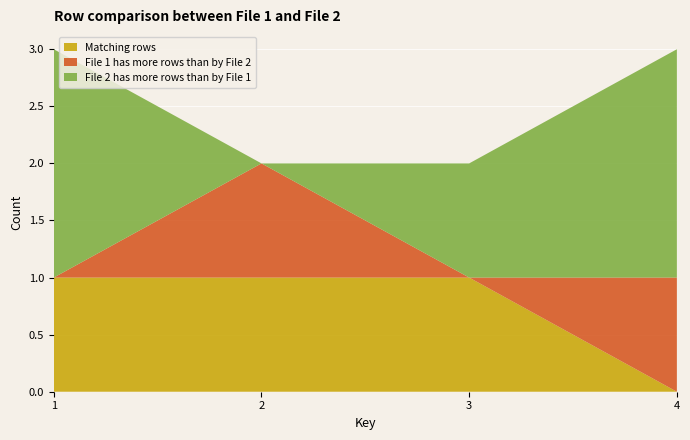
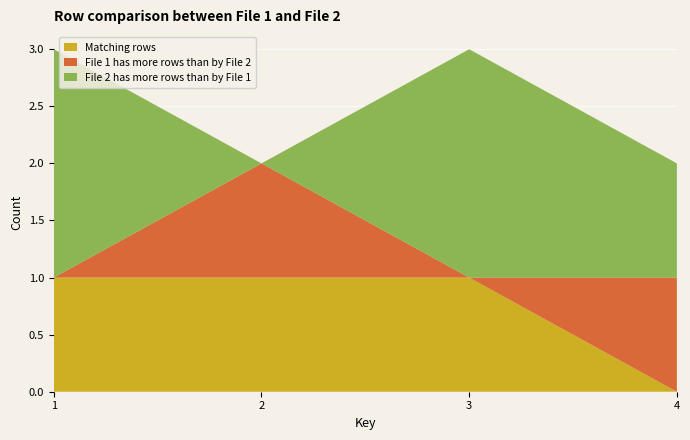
File 2 has more rows than by File 1, 3: 1 -> 2
File 2 has more rows than by File 1, 4: 2 -> 1
